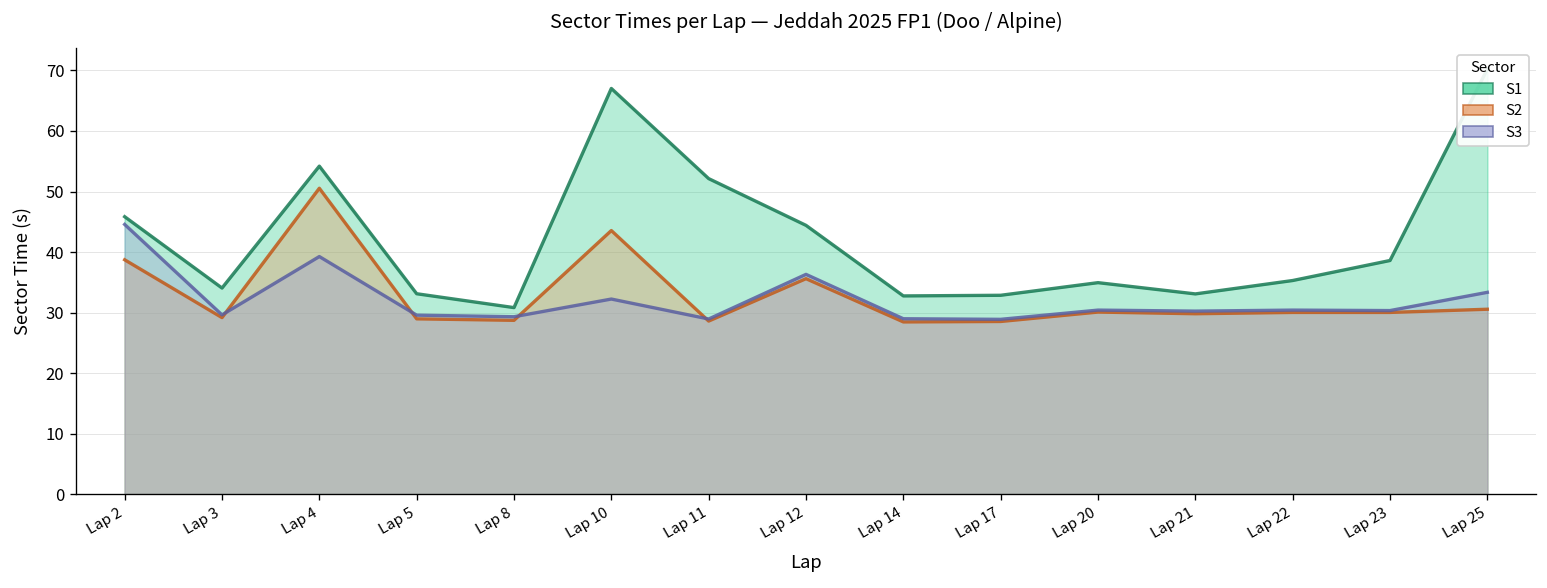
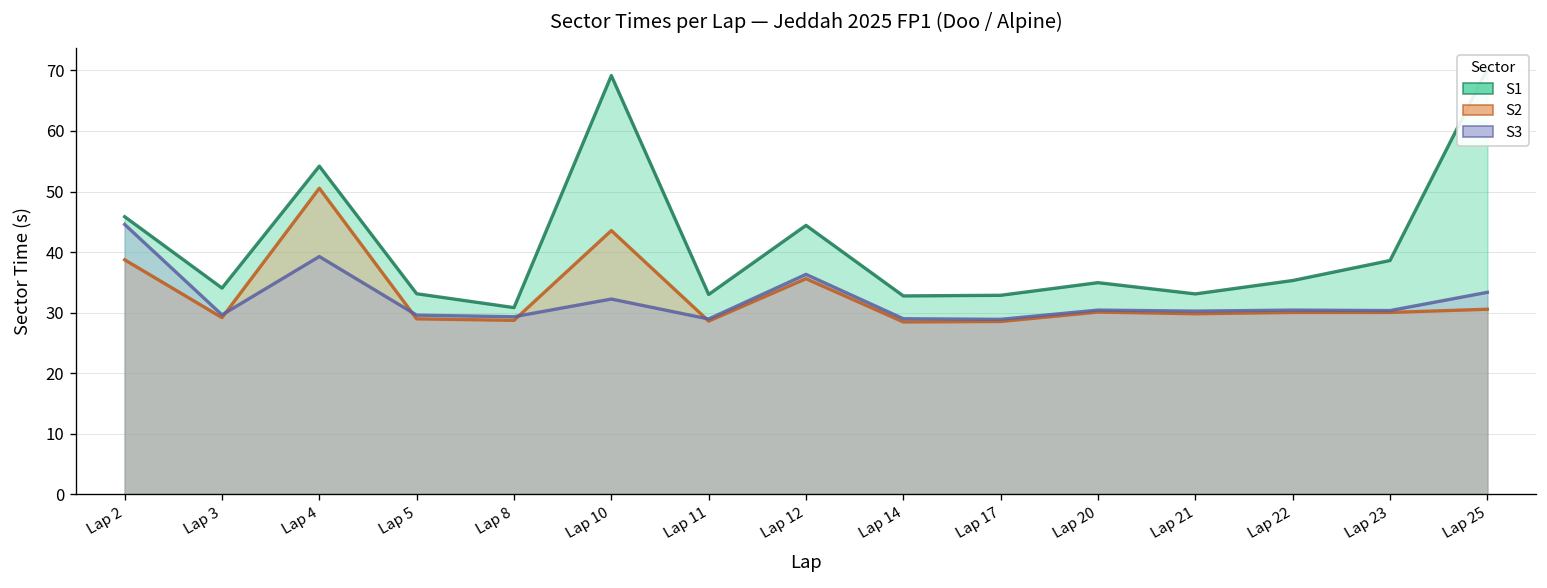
S1, Lap 10: 67 -> 69
S1, Lap 11: 52 -> 33
